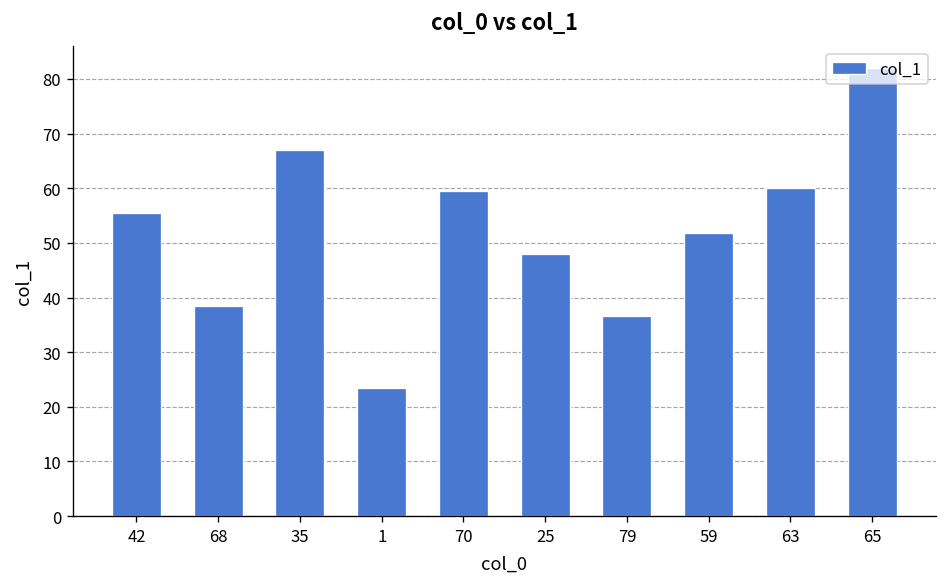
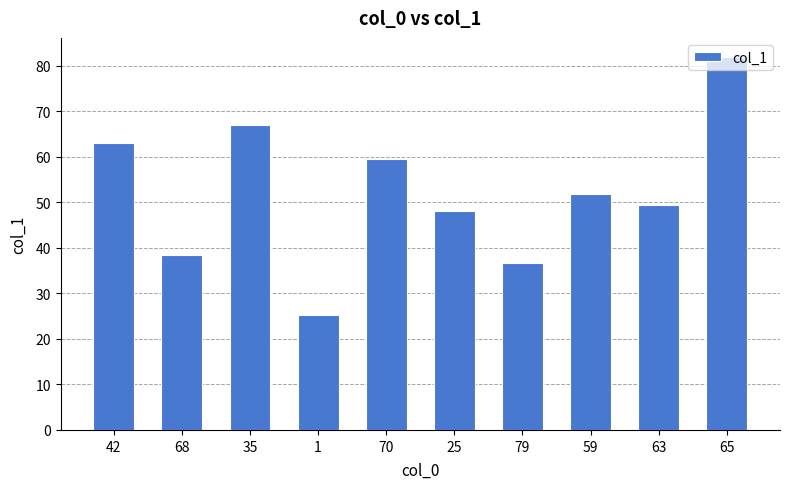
42: 56 -> 63
1: 24 -> 25
63: 60 -> 49
